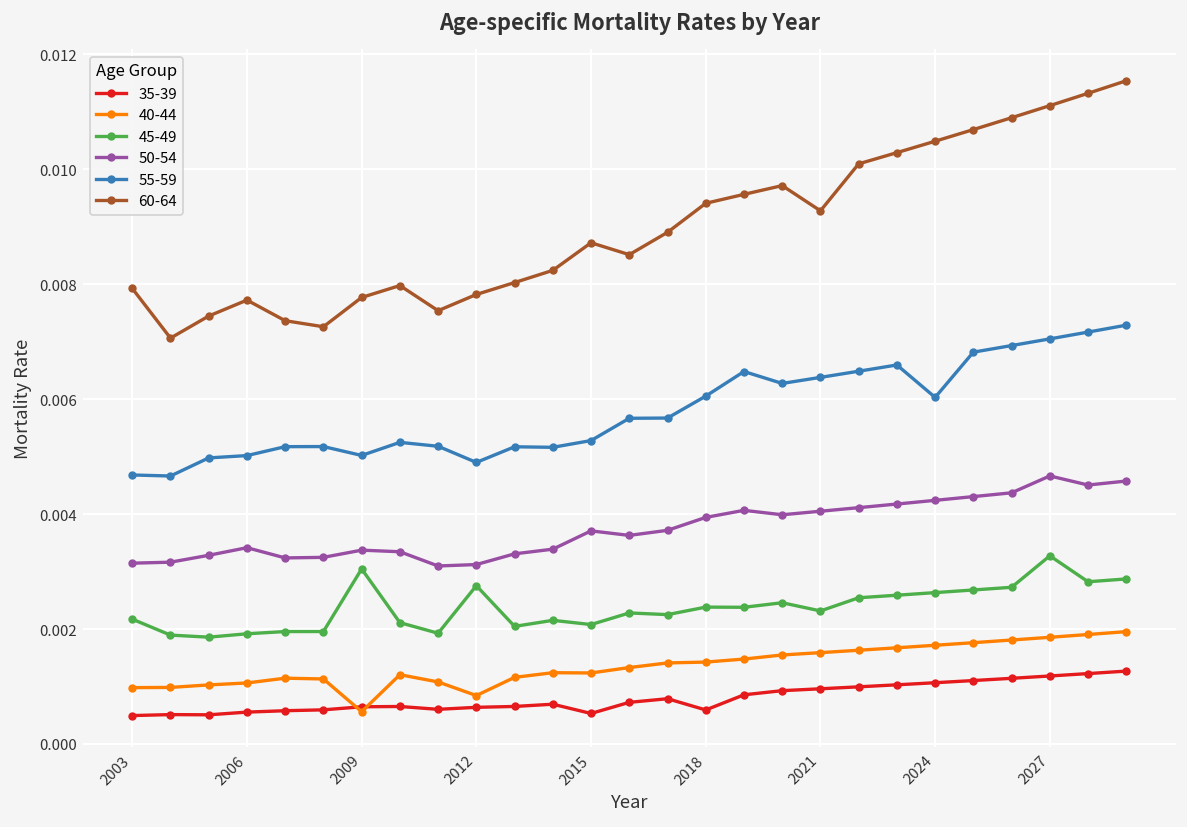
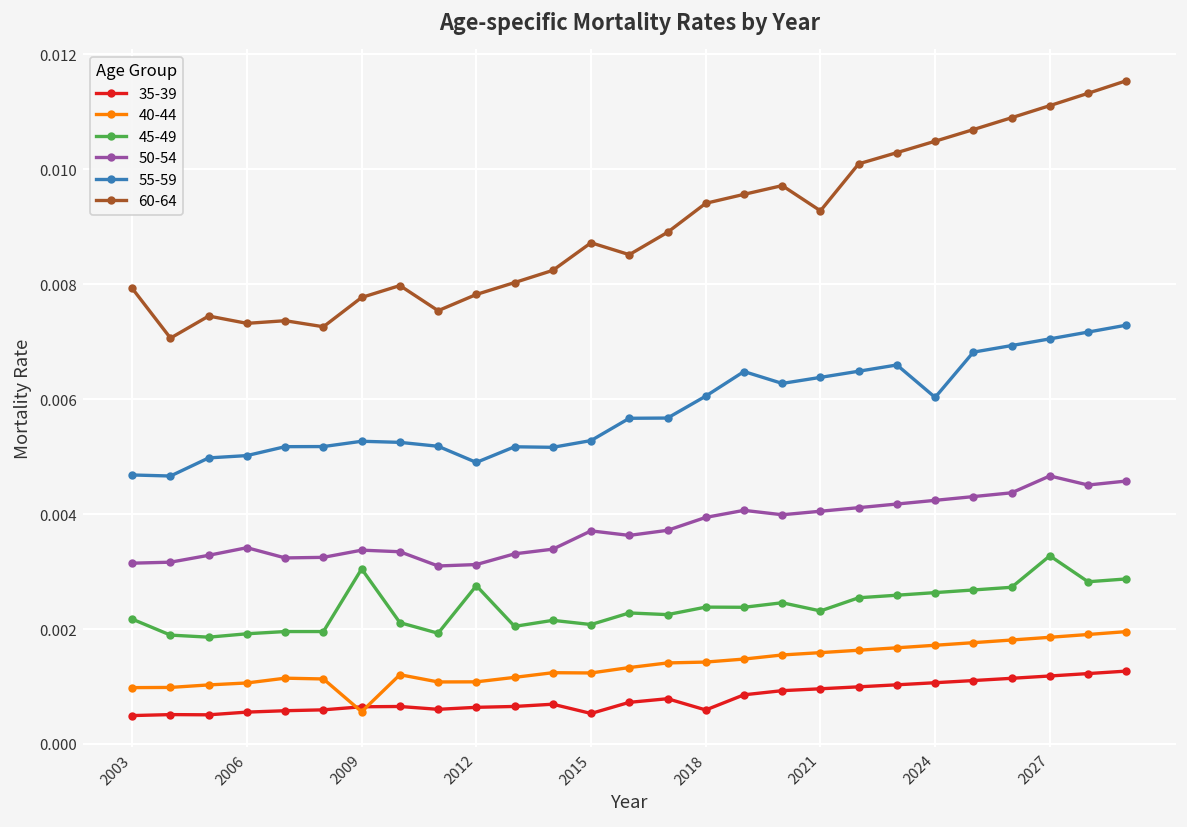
60-64, 2006: 0.0077 -> 0.0073
55-59, 2009: 0.0050 -> 0.0053
40-44, 2012: 0.0008 -> 0.0011
